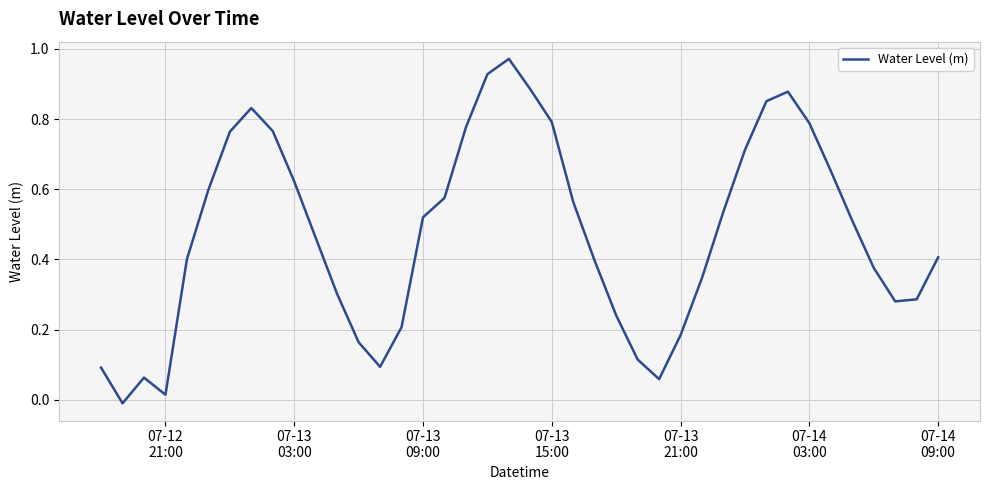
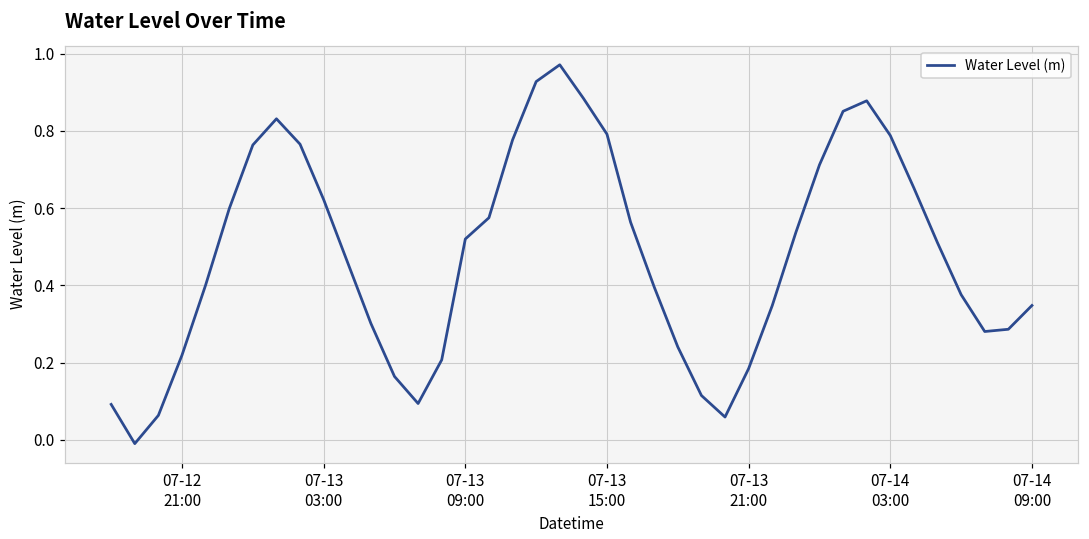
07-12 21:00: 0.01 -> 0.22
07-14 09:00: 0.41 -> 0.35
